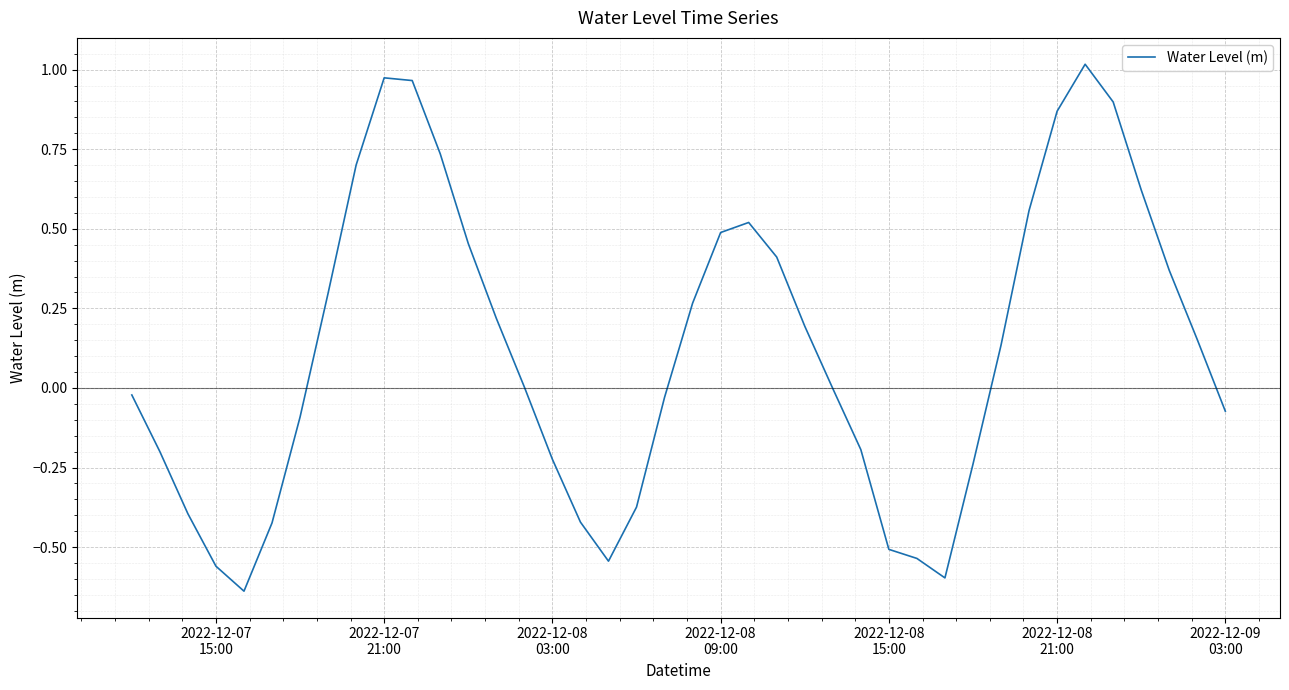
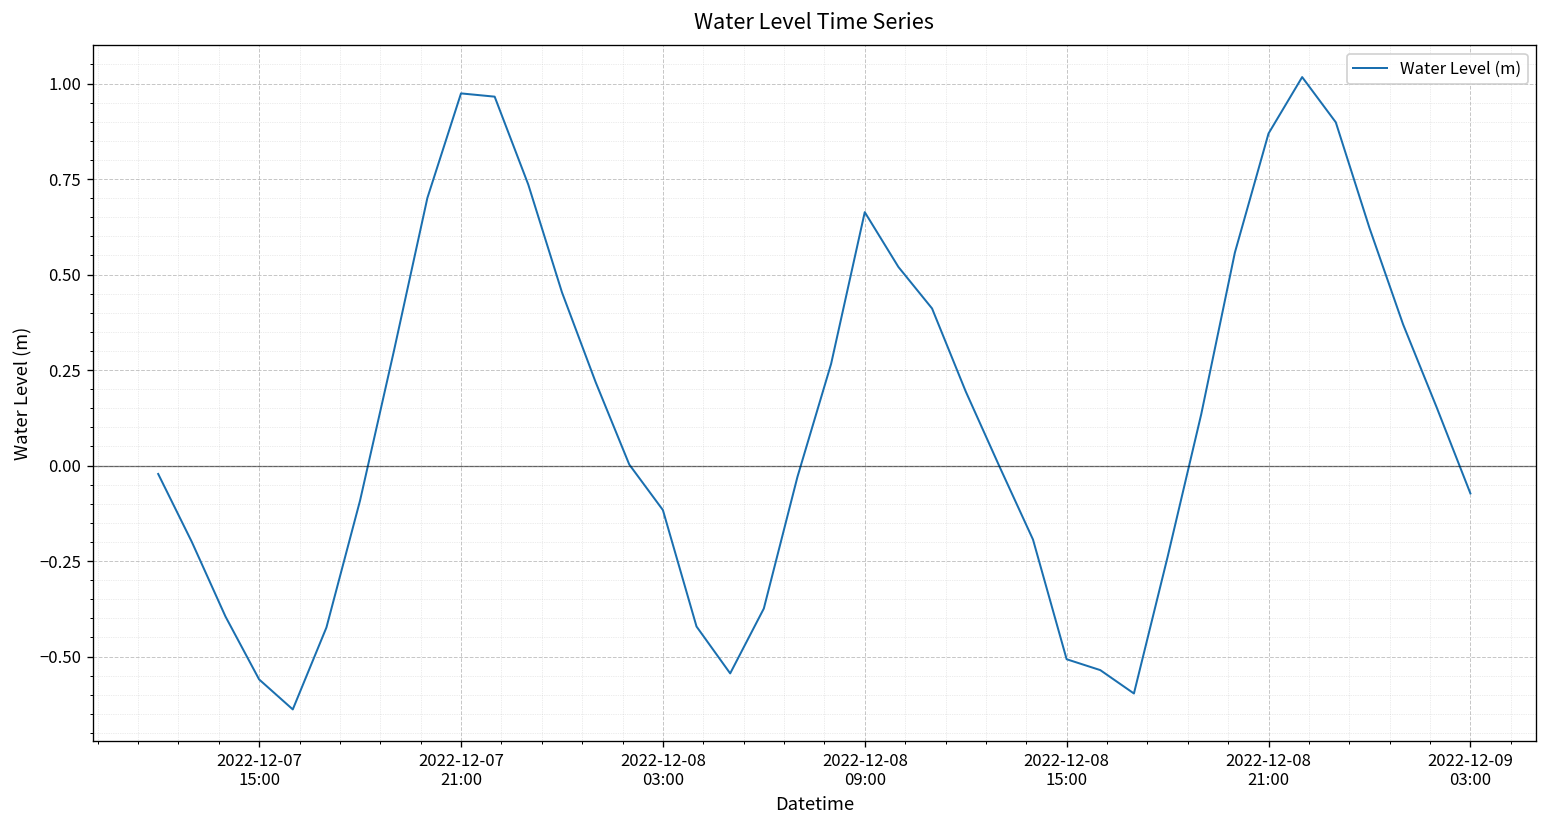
2022-12-08 03:00: -0.22 -> -0.12
2022-12-08 09:00: 0.49 -> 0.66
